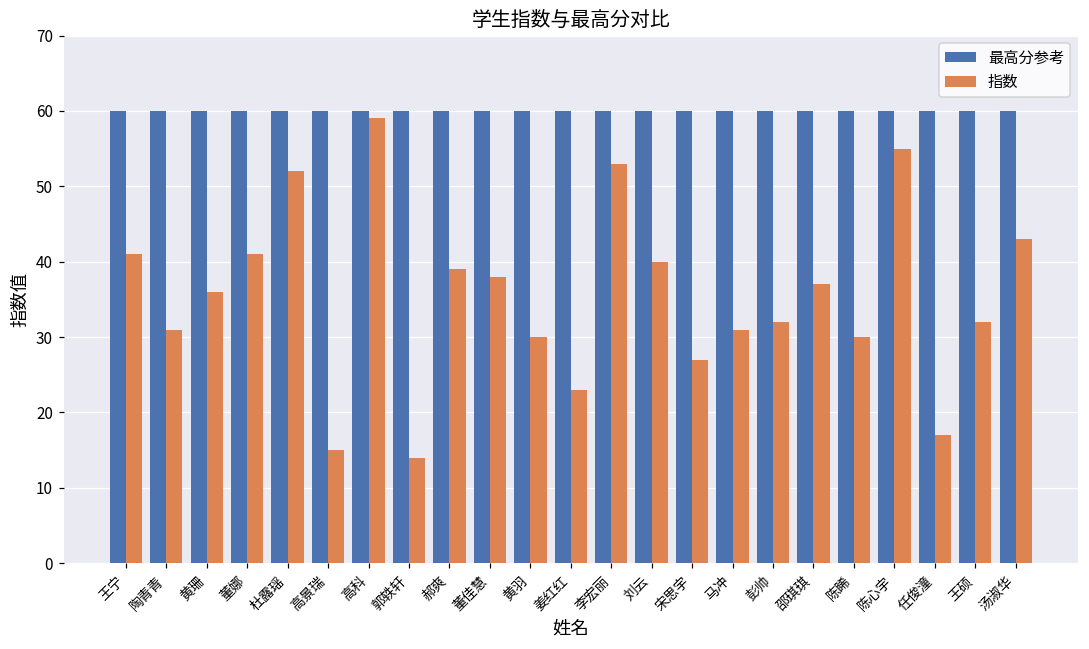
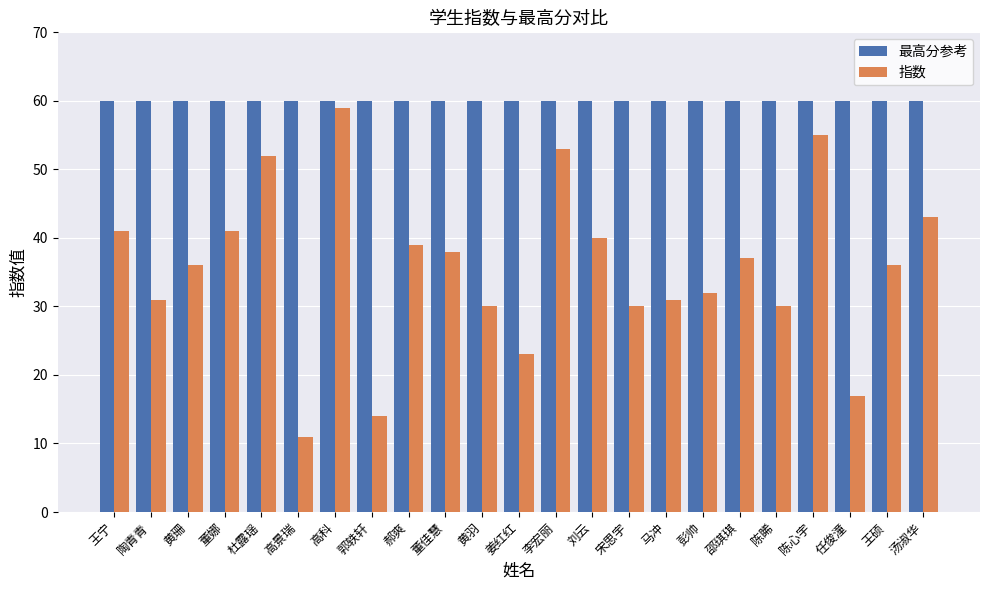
指数, 高景瑞: 15 -> 11
指数, 宋思宇: 27 -> 30
指数, 王硕: 32 -> 36
